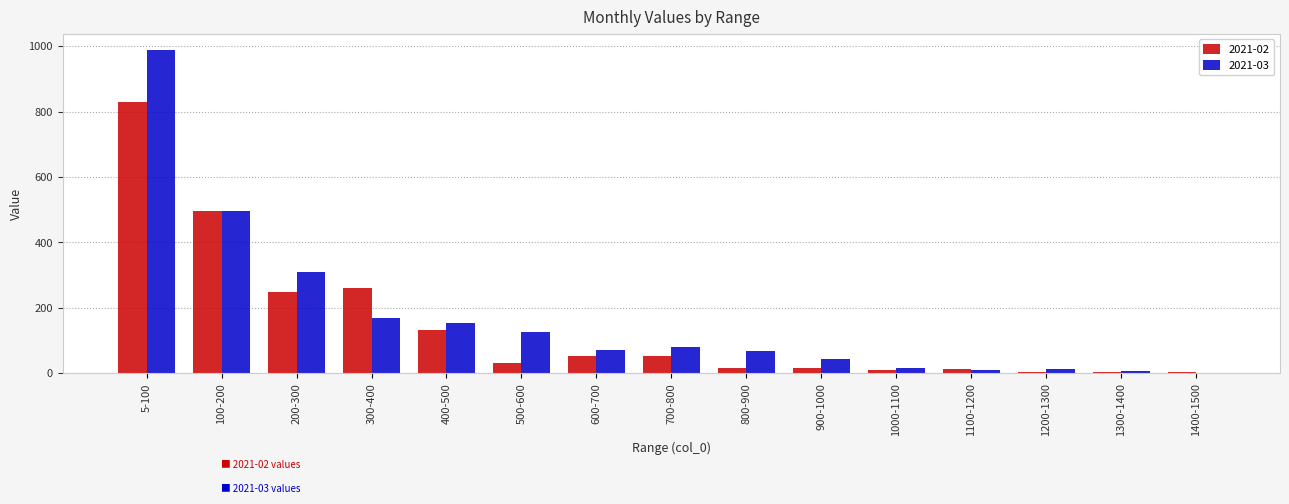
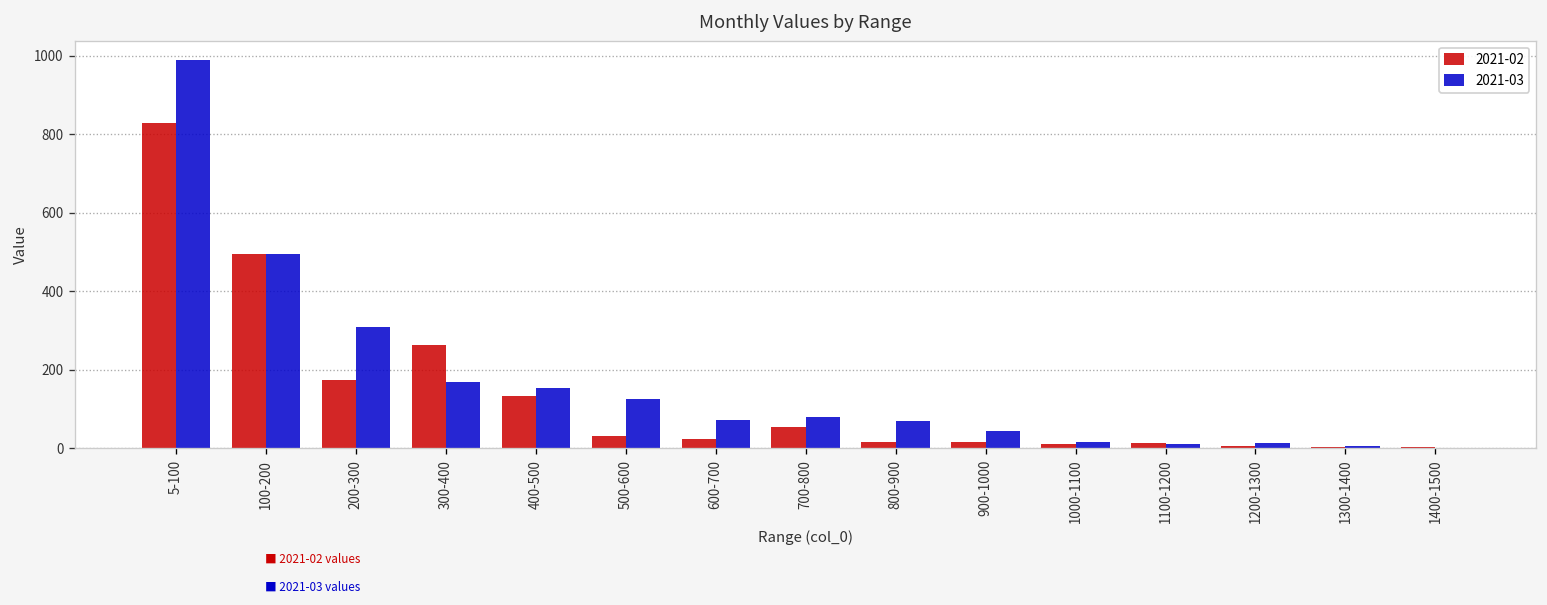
2021-02, 200-300: 250 -> 170
2021-02, 600-700: 50 -> 20
